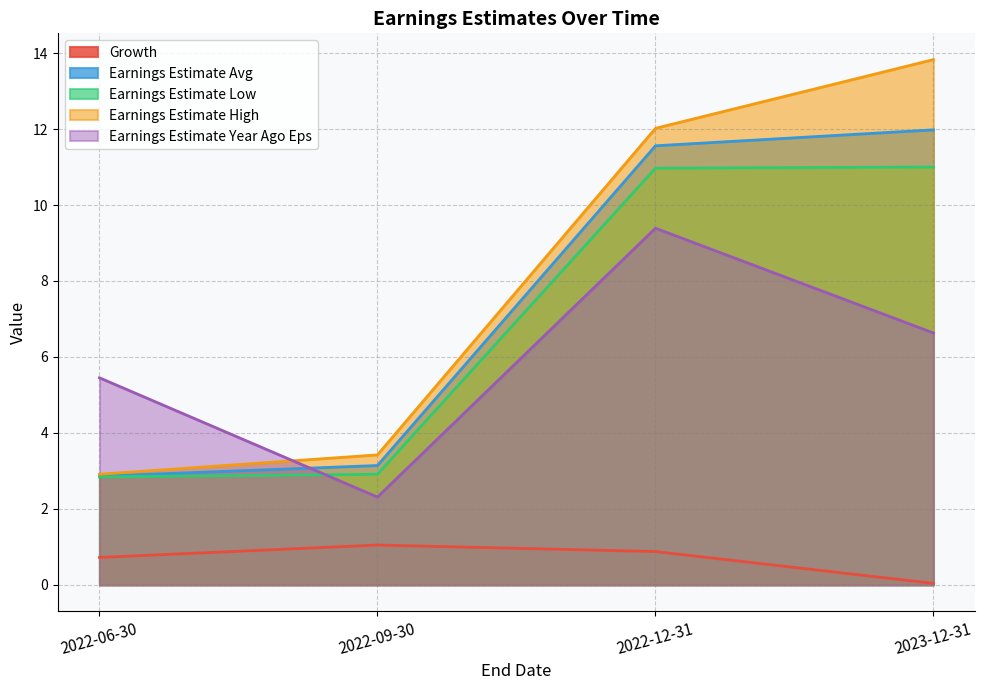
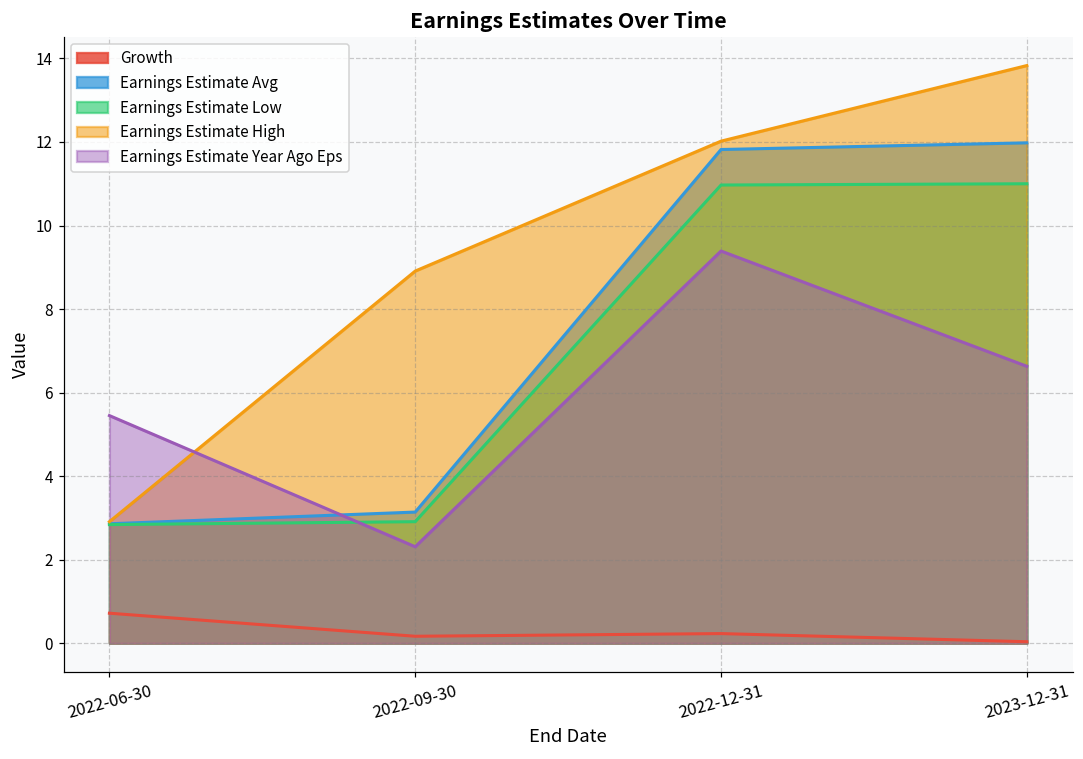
Growth, 2022-09-30: 1.0 -> 0.2
Earnings Estimate High, 2022-09-30: 3.4 -> 8.9
Growth, 2022-12-31: 0.9 -> 0.2
Earnings Estimate Avg, 2022-12-31: 11.6 -> 11.8
